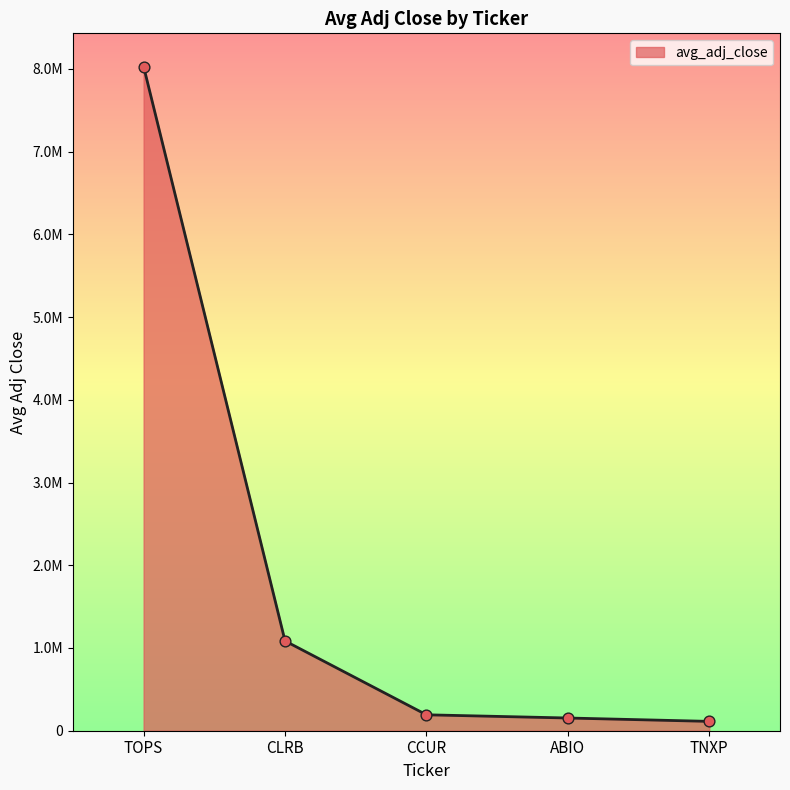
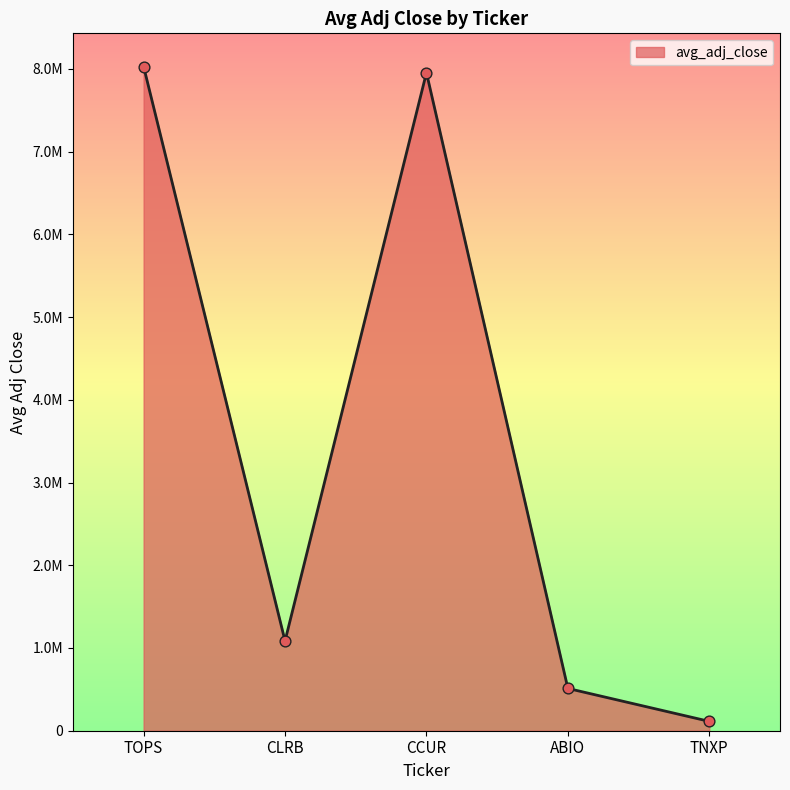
CCUR: 200000 -> 8000000
ABIO: 200000 -> 500000
